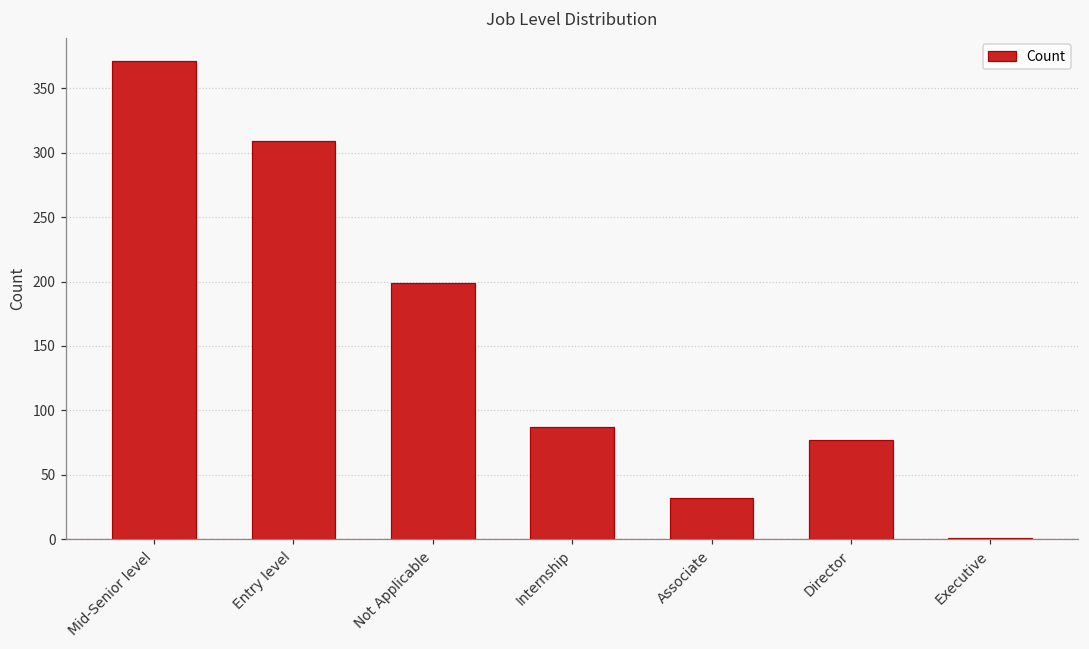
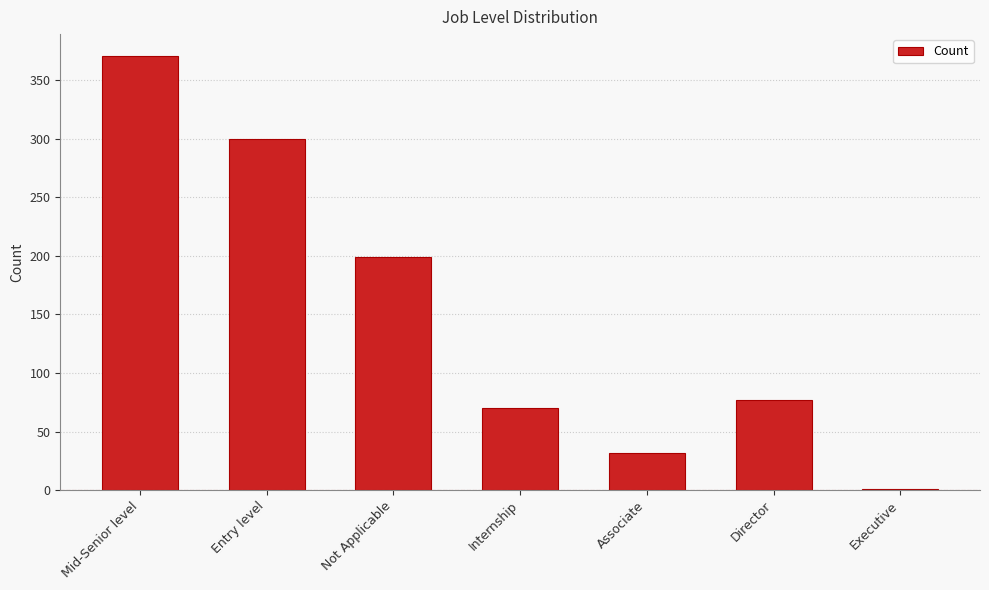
Entry level: 309 -> 300
Internship: 87 -> 70
